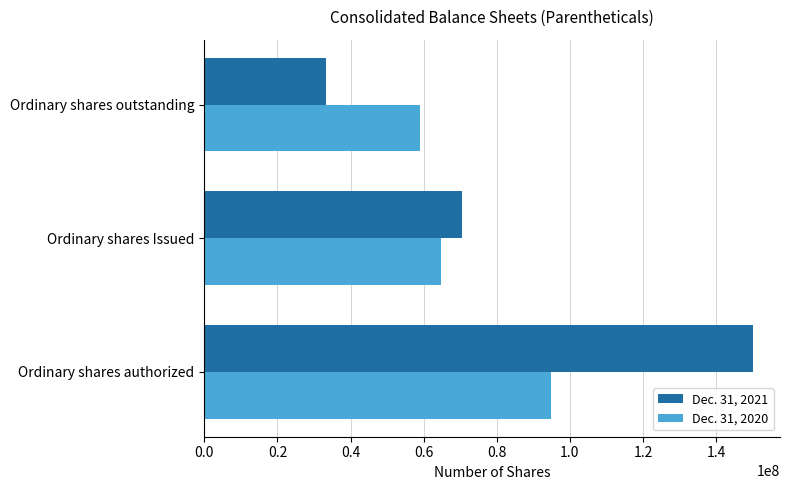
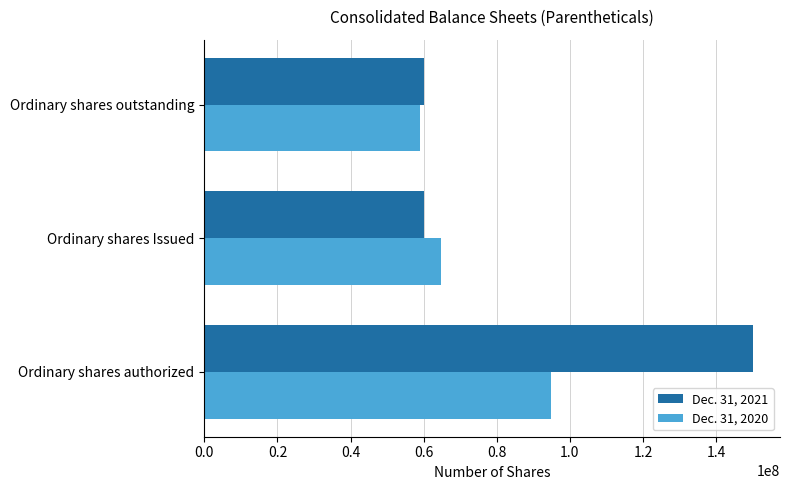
Dec. 31, 2021, Ordinary shares outstanding: 33000000 -> 60000000
Dec. 31, 2021, Ordinary shares Issued: 71000000 -> 60000000
